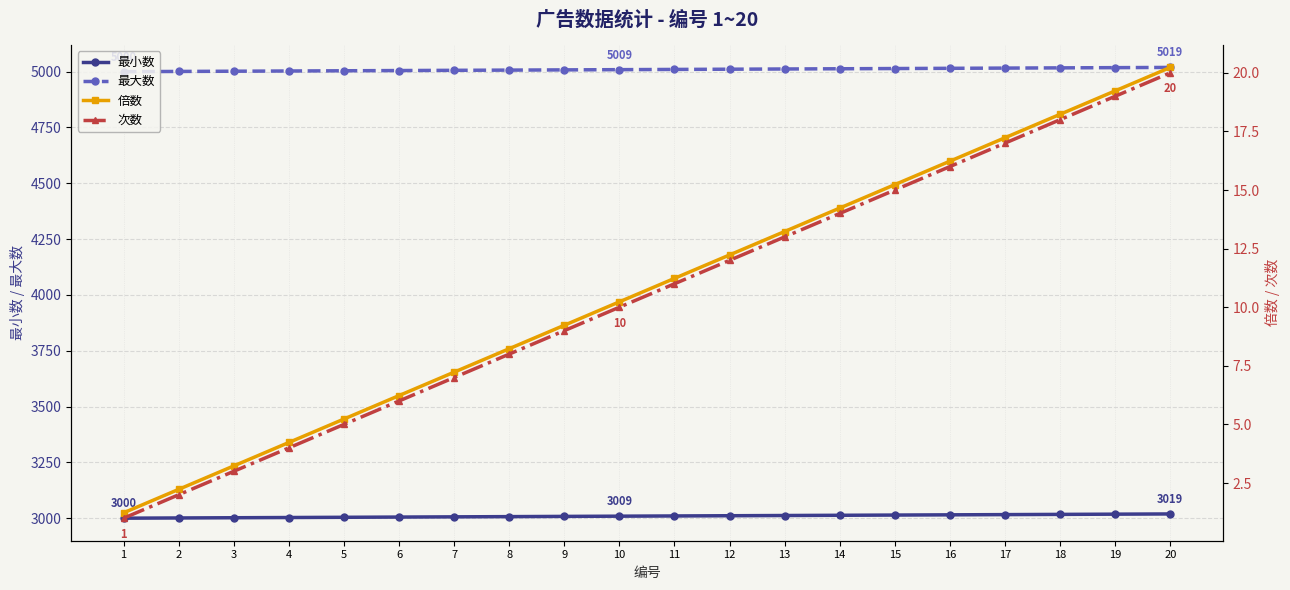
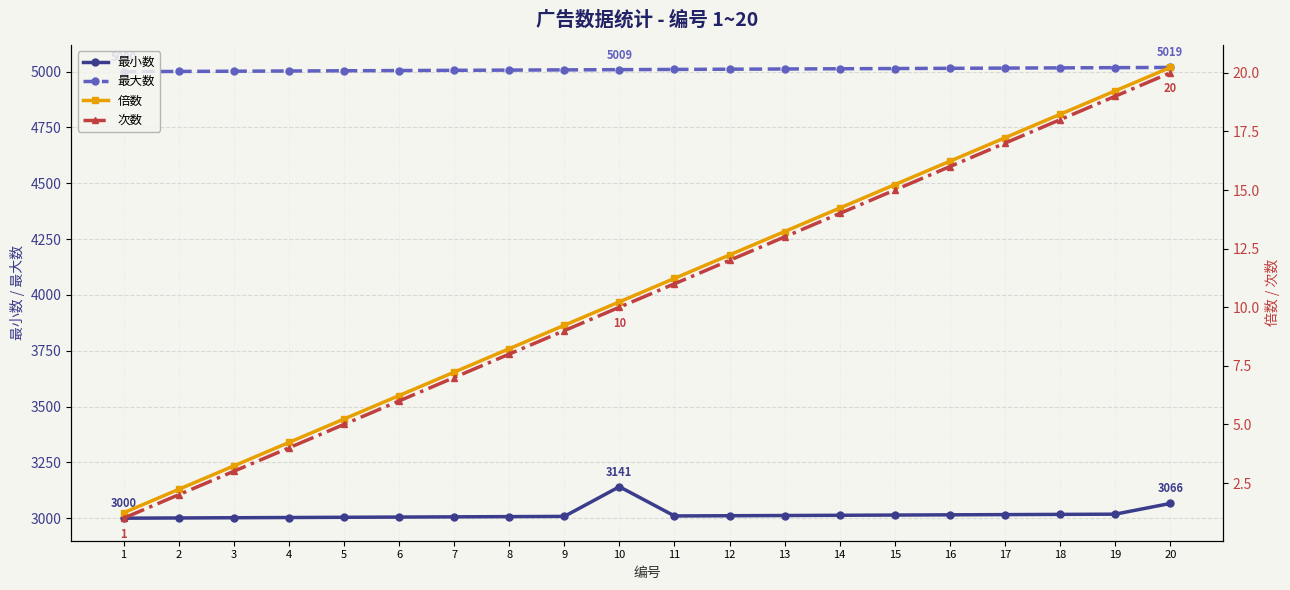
最小数, 10: 3009 -> 3141
最小数, 20: 3019 -> 3066
